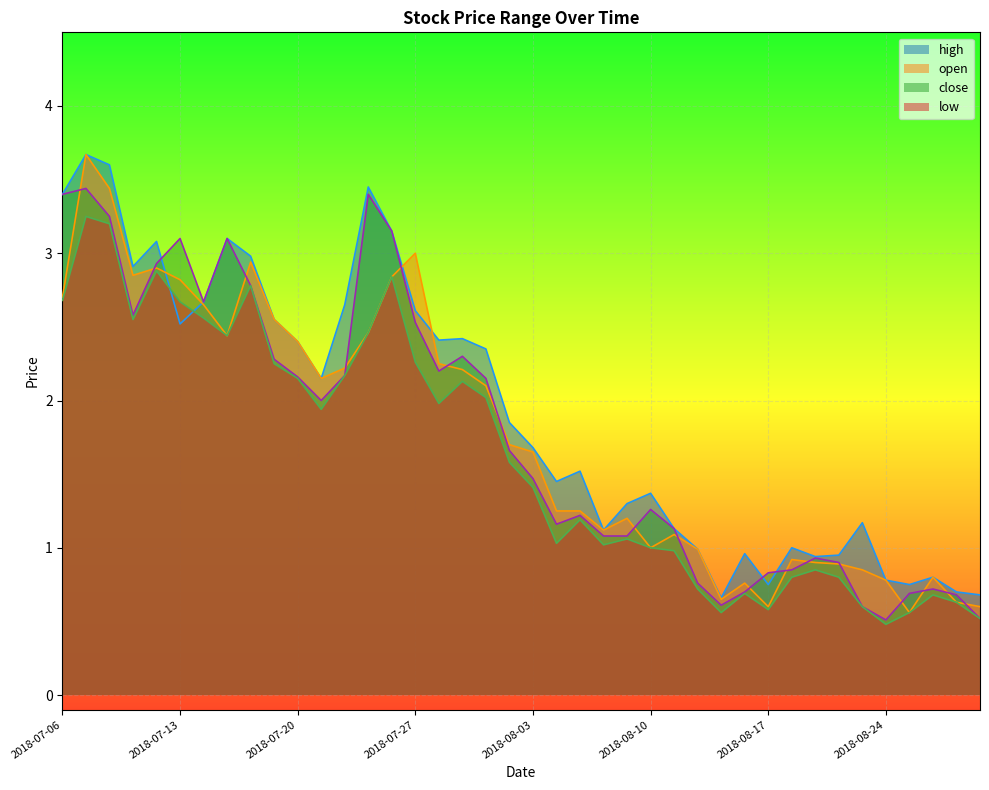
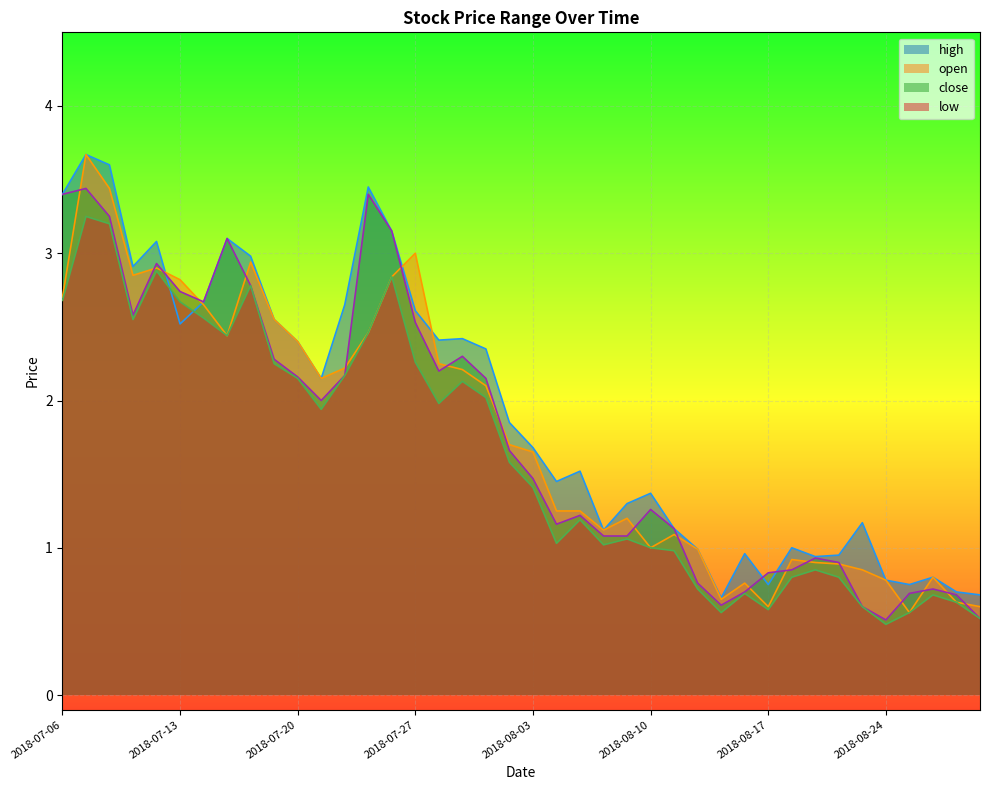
close, 2018-07-13: 3.10 -> 2.74
